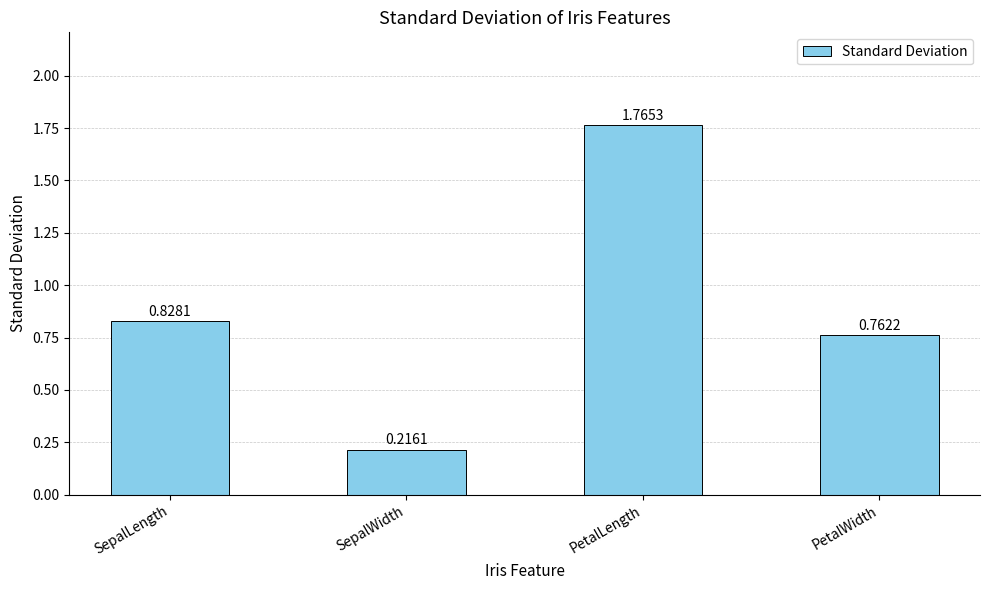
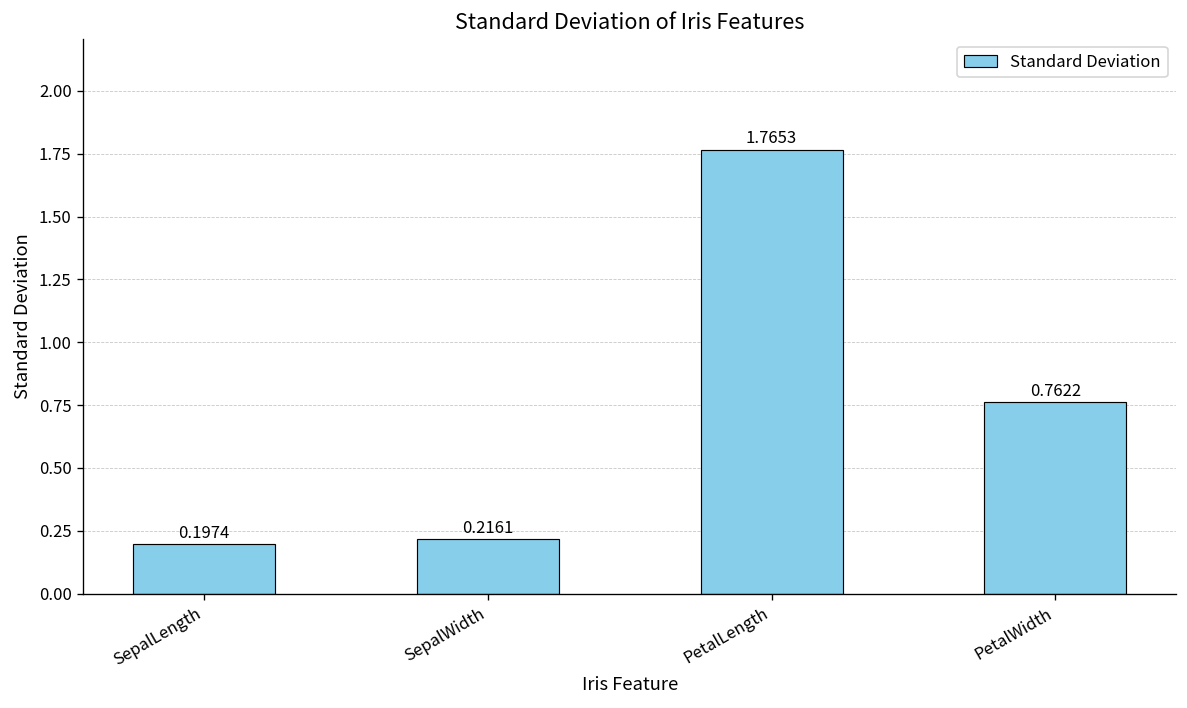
SepalLength: 0.8281 -> 0.1974
